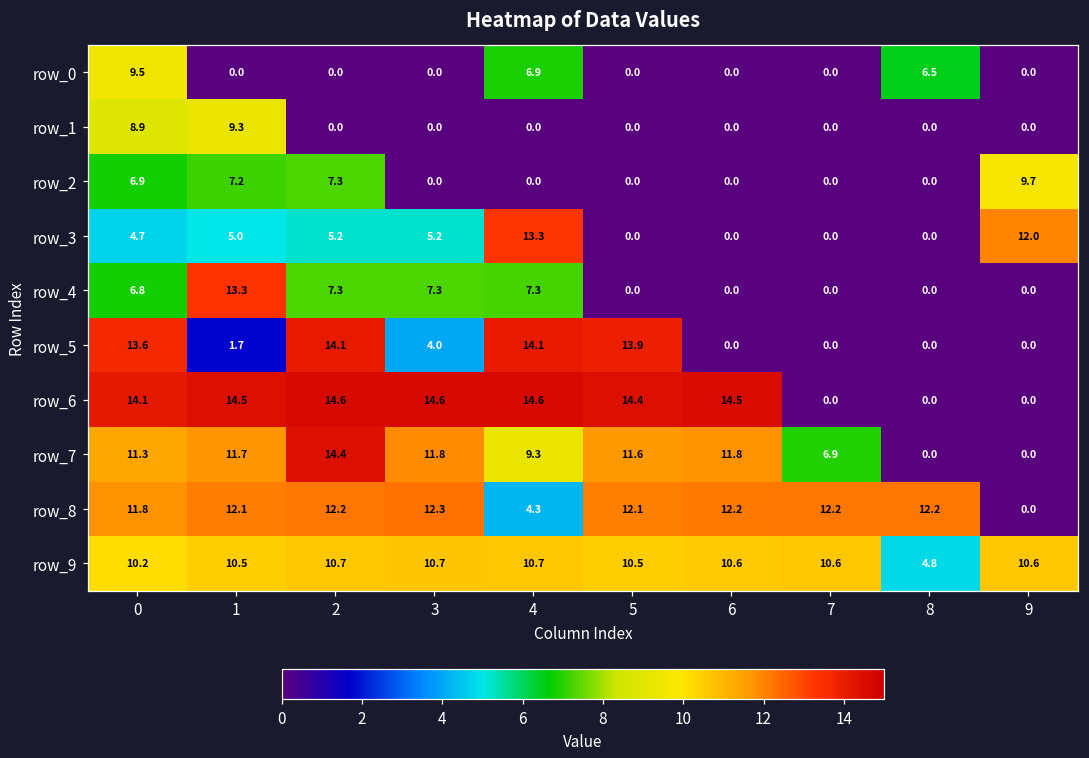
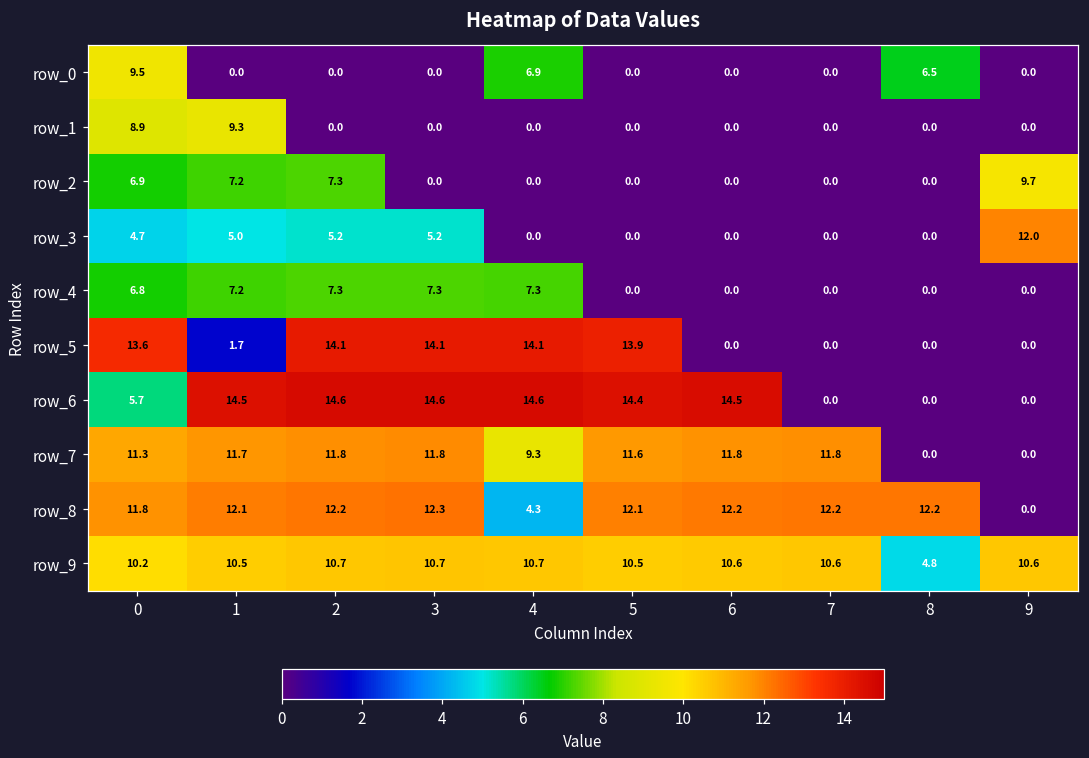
row_3, 4: 13.3 -> 0.0
row_4, 1: 13.3 -> 7.2
row_5, 3: 4.0 -> 14.1
row_6, 0: 14.1 -> 5.7
row_7, 2: 14.4 -> 11.8
row_7, 7: 6.9 -> 11.8
